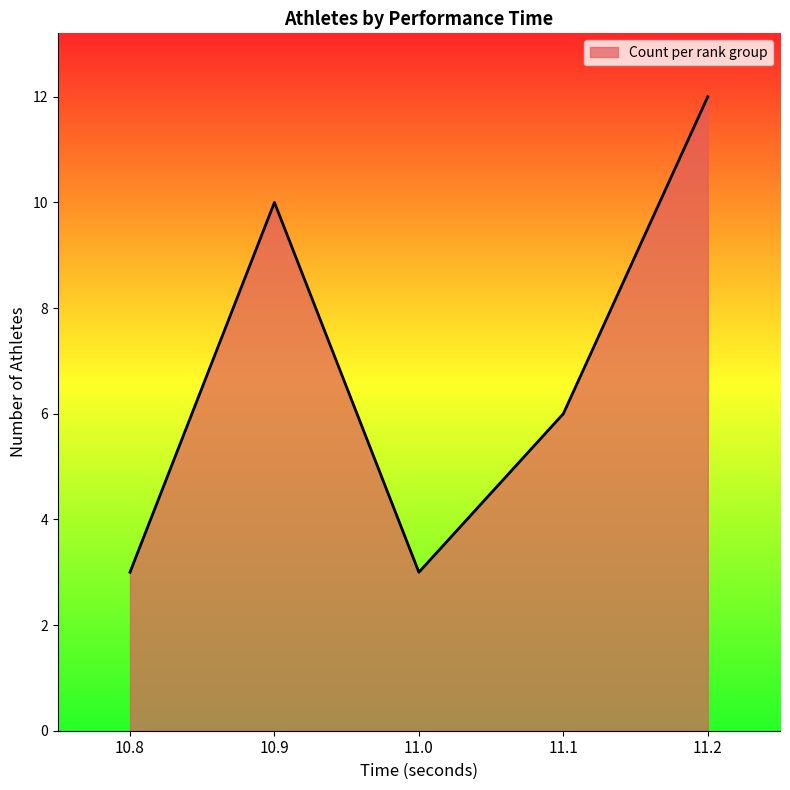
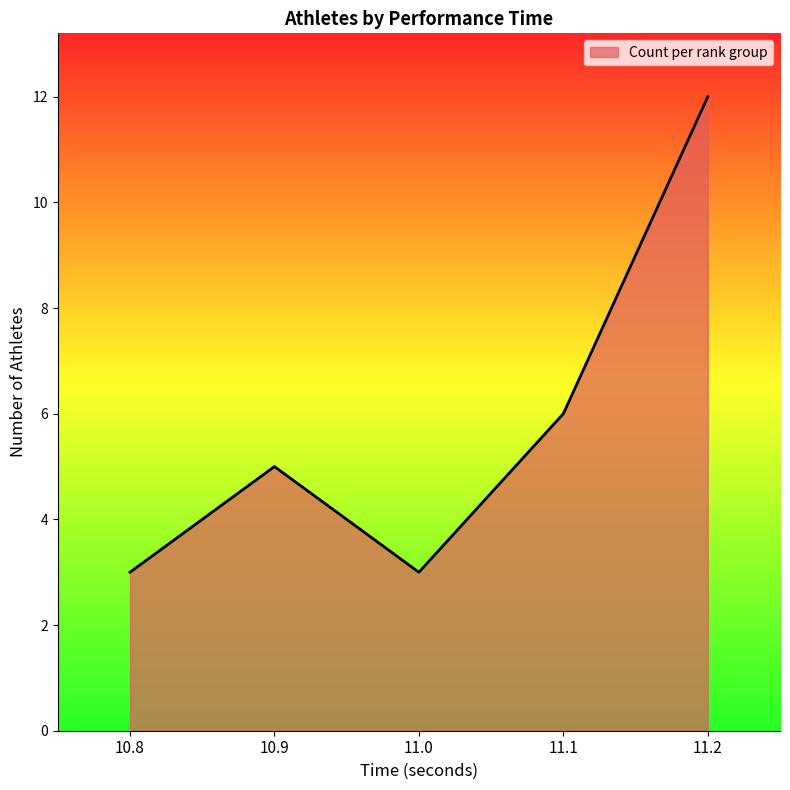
10.9: 10 -> 5
